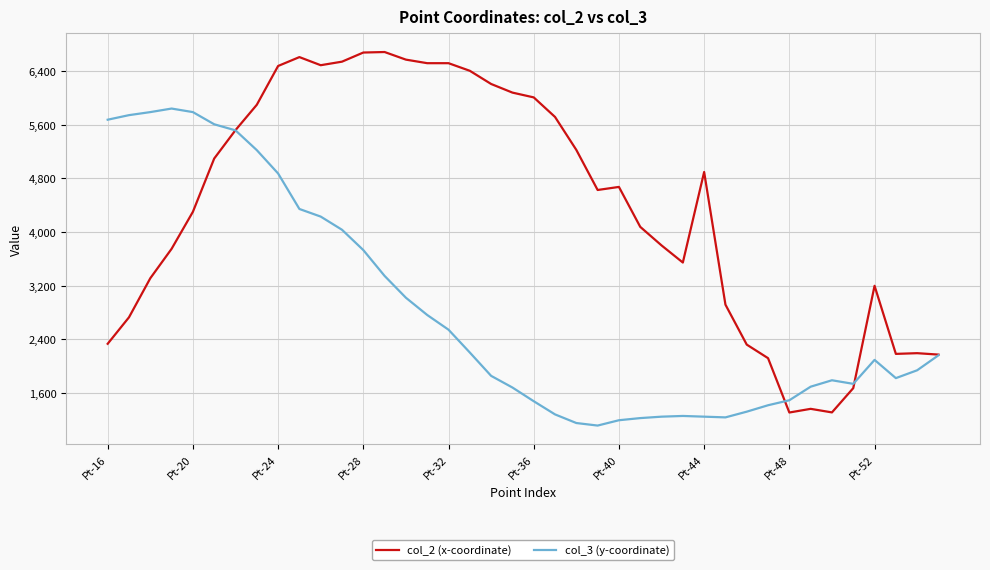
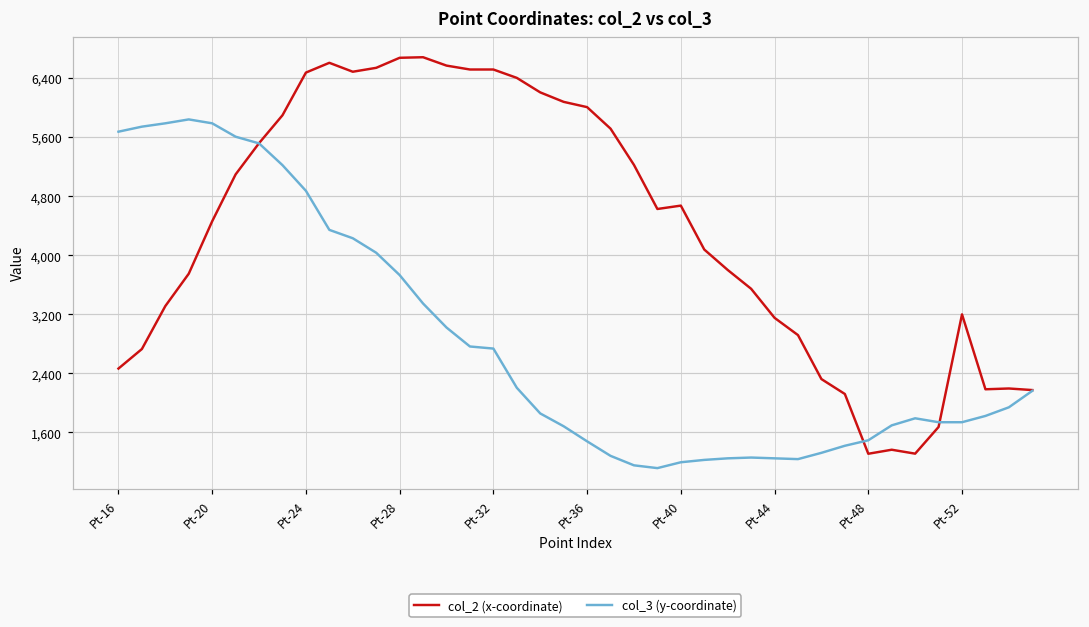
col_2 (x-coordinate), Pt-16: 2,300 -> 2,500
col_2 (x-coordinate), Pt-20: 4,300 -> 4,500
col_3 (y-coordinate), Pt-32: 2,500 -> 2,700
col_2 (x-coordinate), Pt-44: 4,900 -> 3,200
col_3 (y-coordinate), Pt-52: 2,100 -> 1,700
